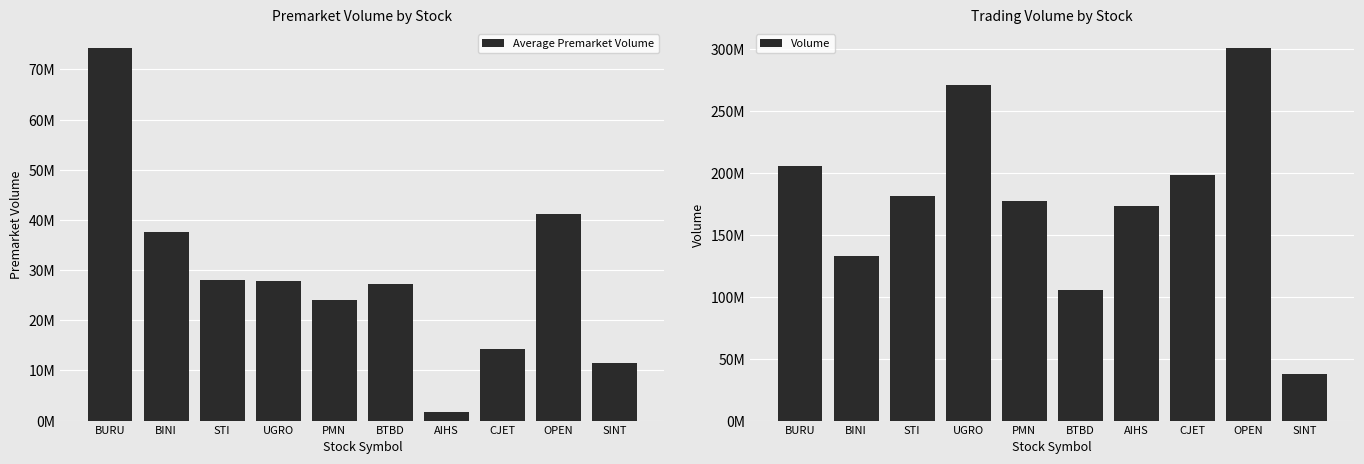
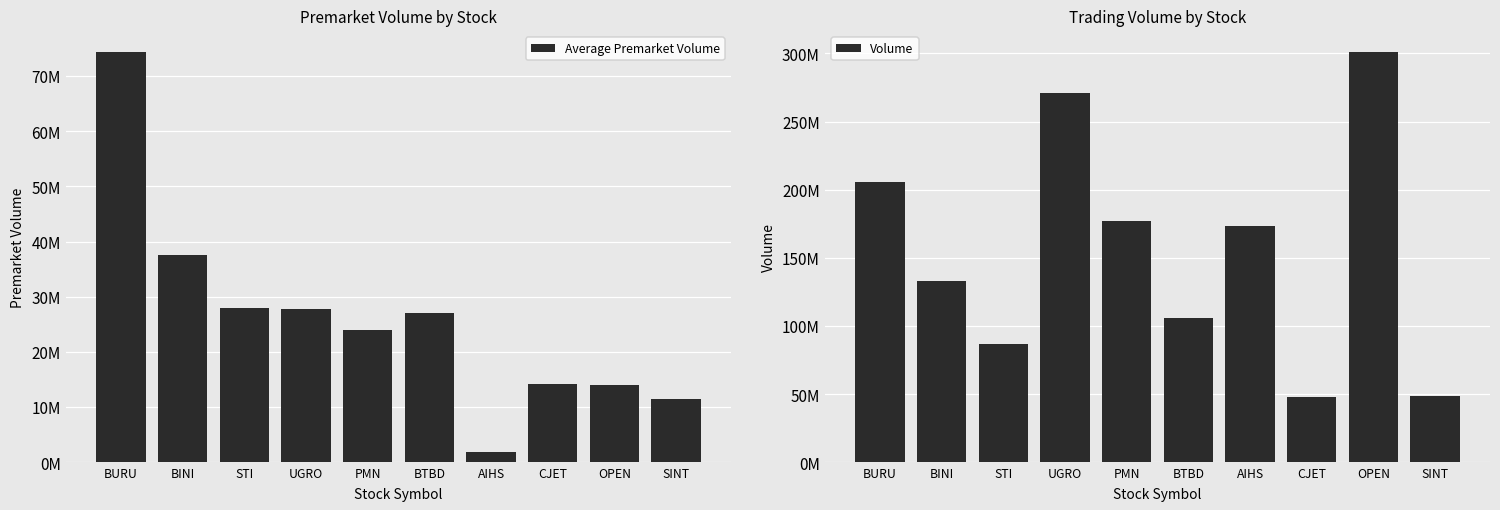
Premarket Volume by Stock, OPEN: 41000000 -> 14000000
Trading Volume by Stock, STI: 181000000 -> 87000000
Trading Volume by Stock, CJET: 198000000 -> 48000000
Trading Volume by Stock, SINT: 38000000 -> 49000000
